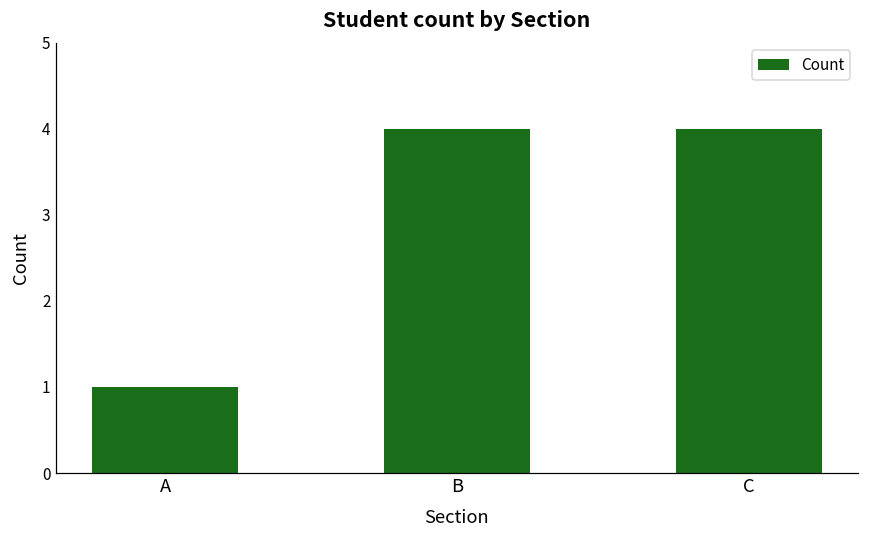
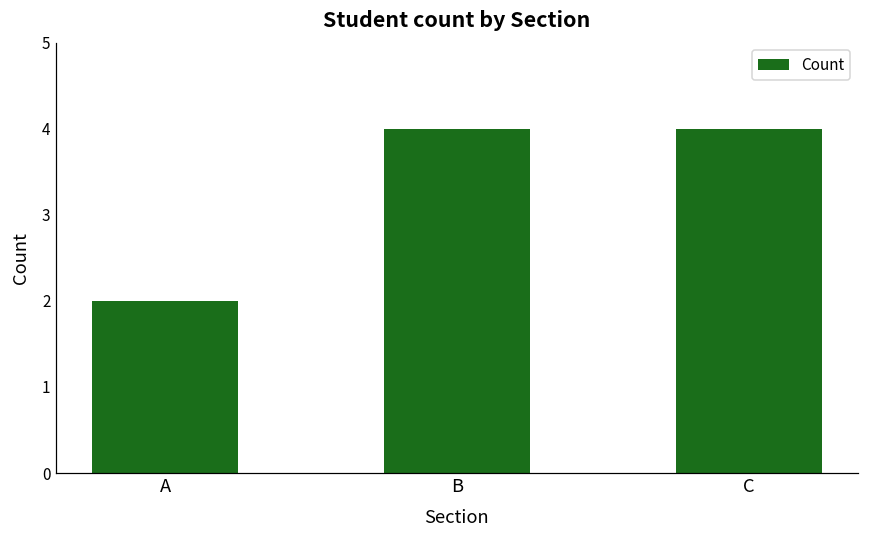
A: 1 -> 2
